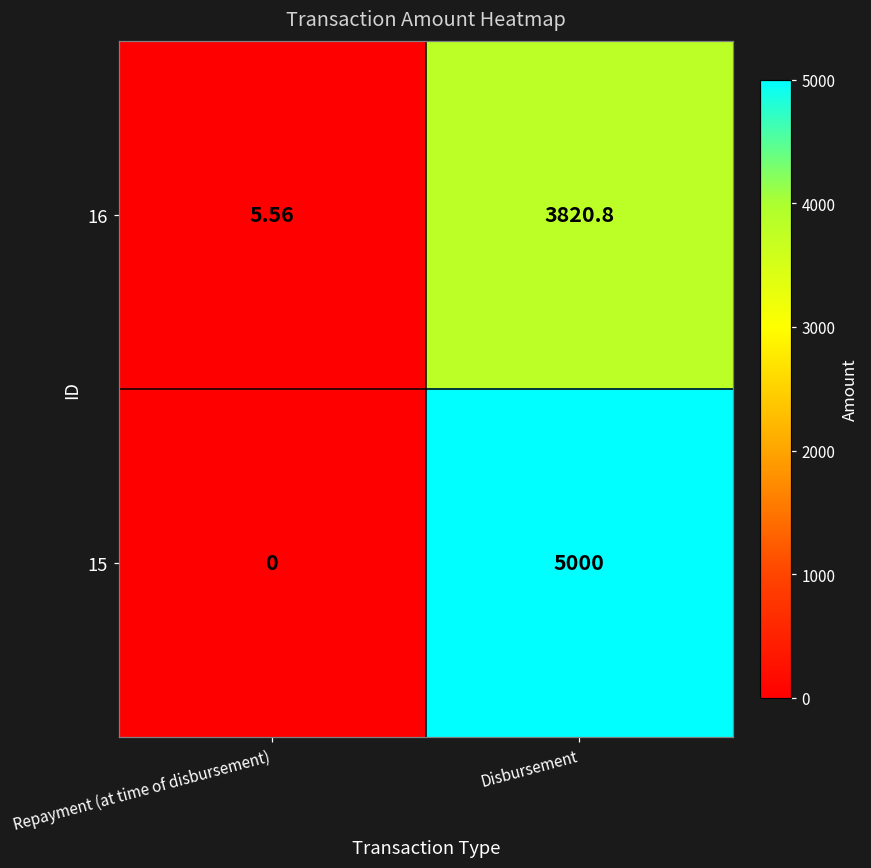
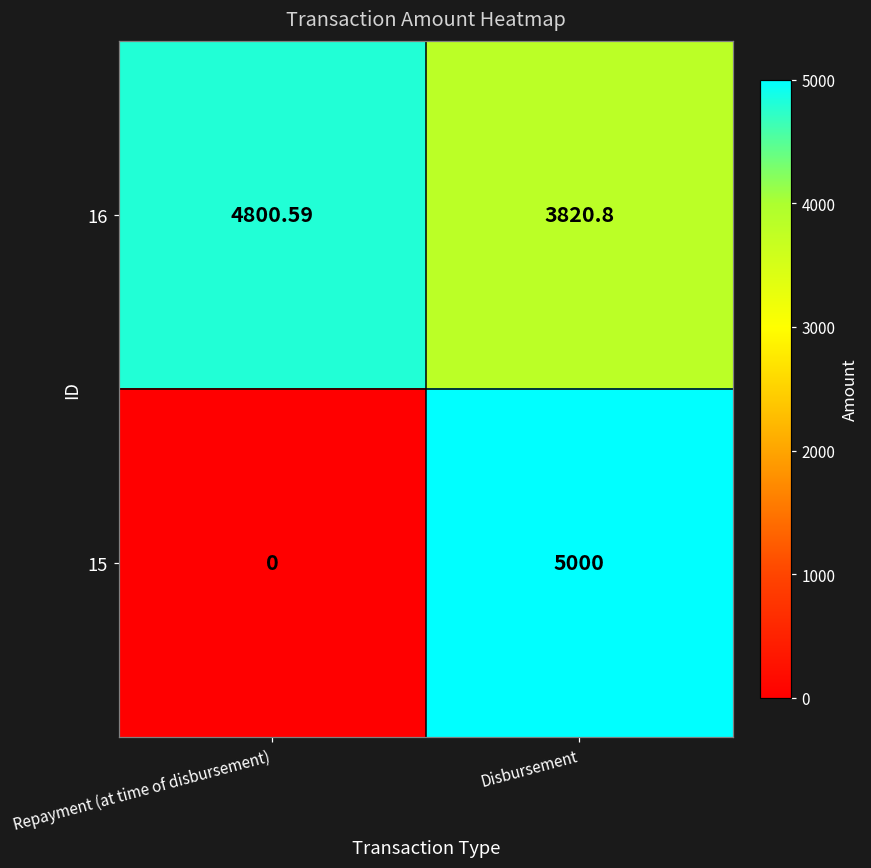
16, Repayment (at time of disbursement): 5.56 -> 4800.59
